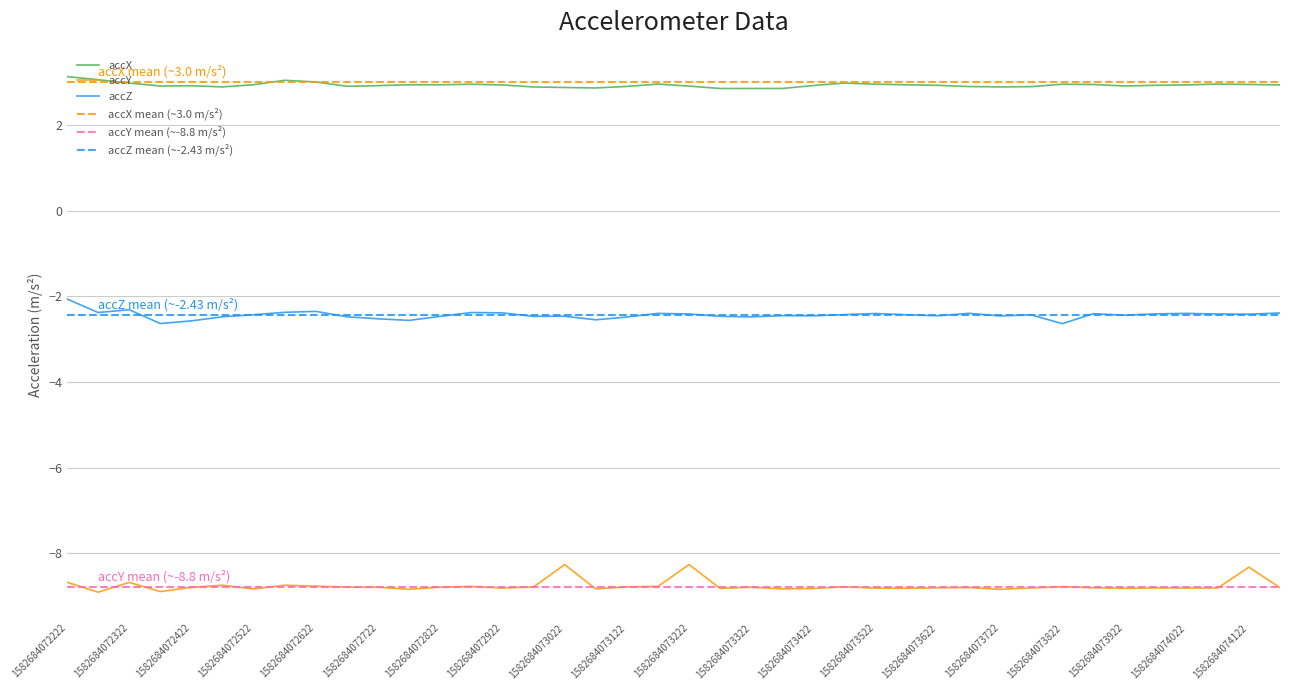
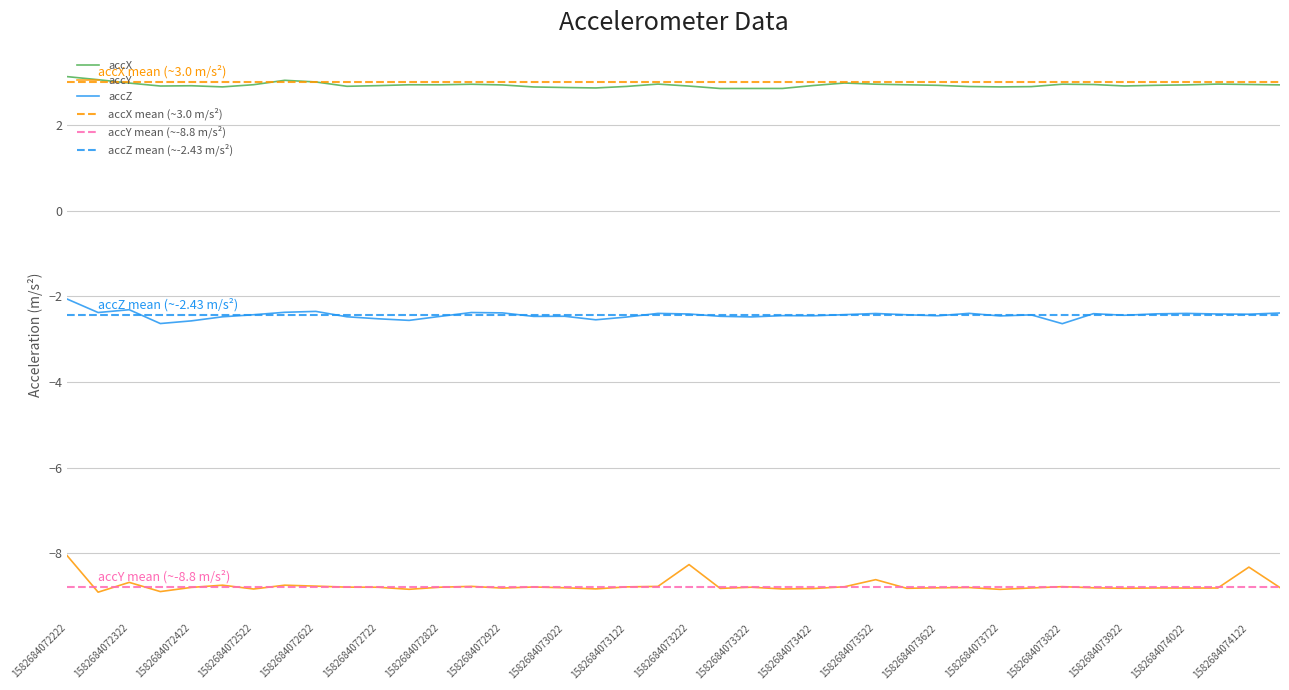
accY, 1582684072222: -8.7 -> -8.1
accY, 1582684073022: -8.3 -> -8.8
accY, 1582684073522: -8.8 -> -8.6
